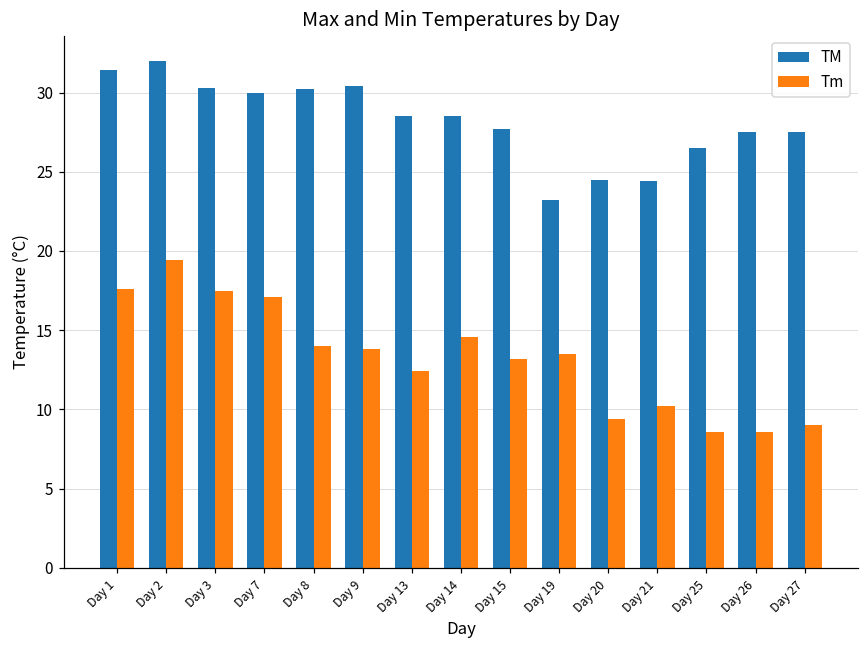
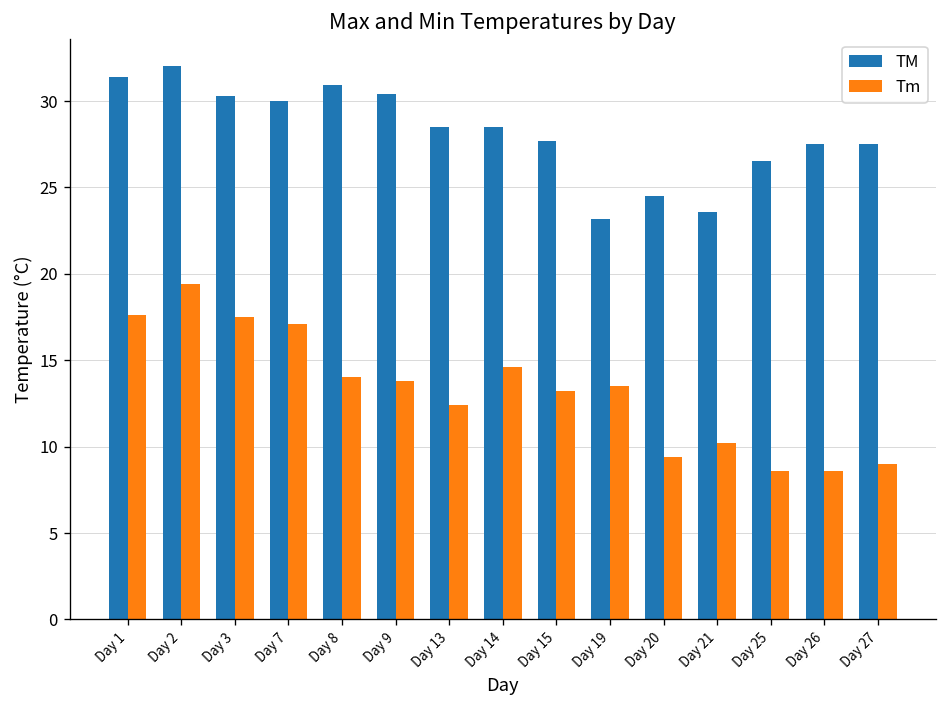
TM, Day 8: 30.2 -> 30.9
TM, Day 21: 24.4 -> 23.6
